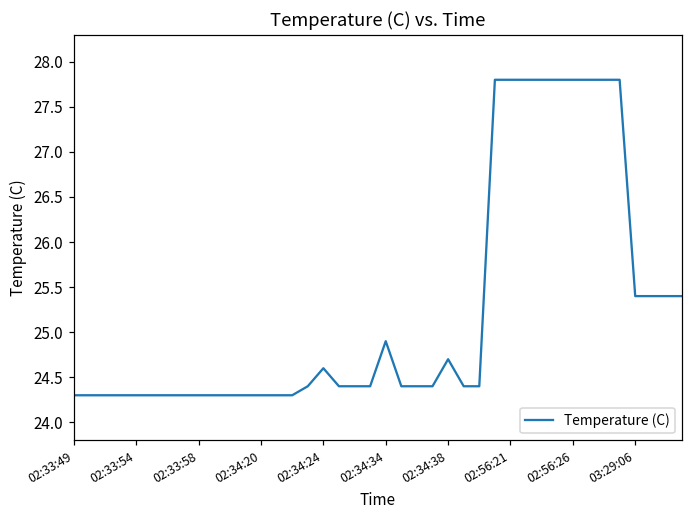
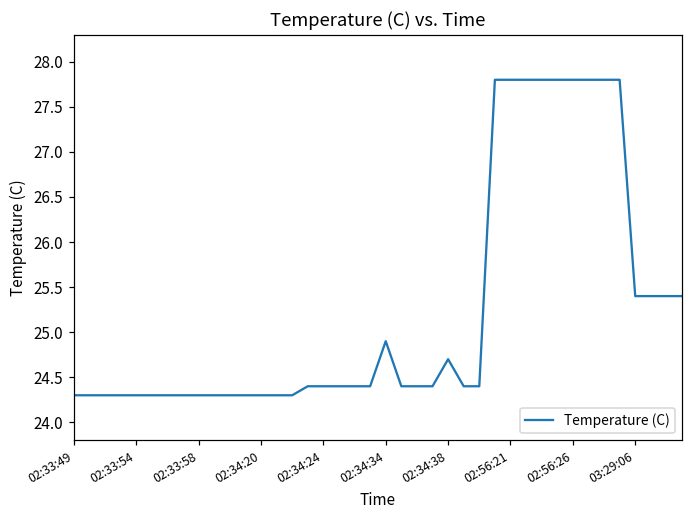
02:34:24: 24.6 -> 24.4
